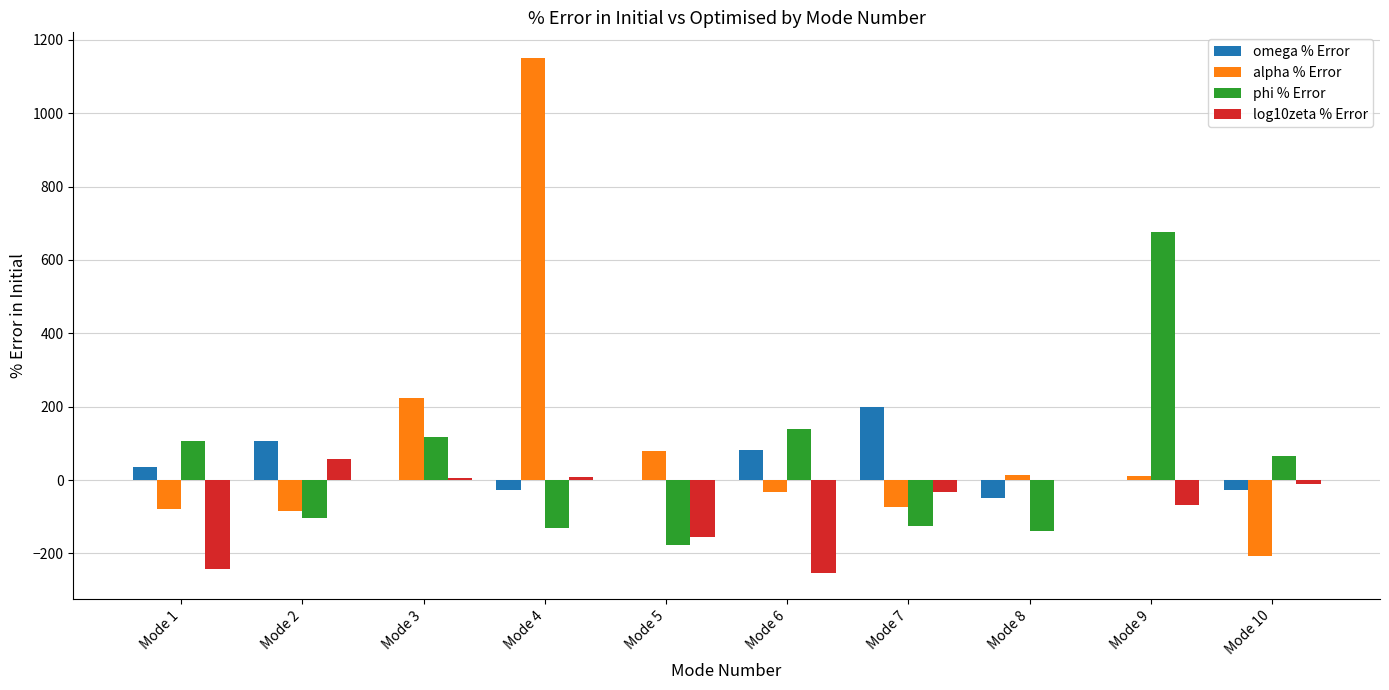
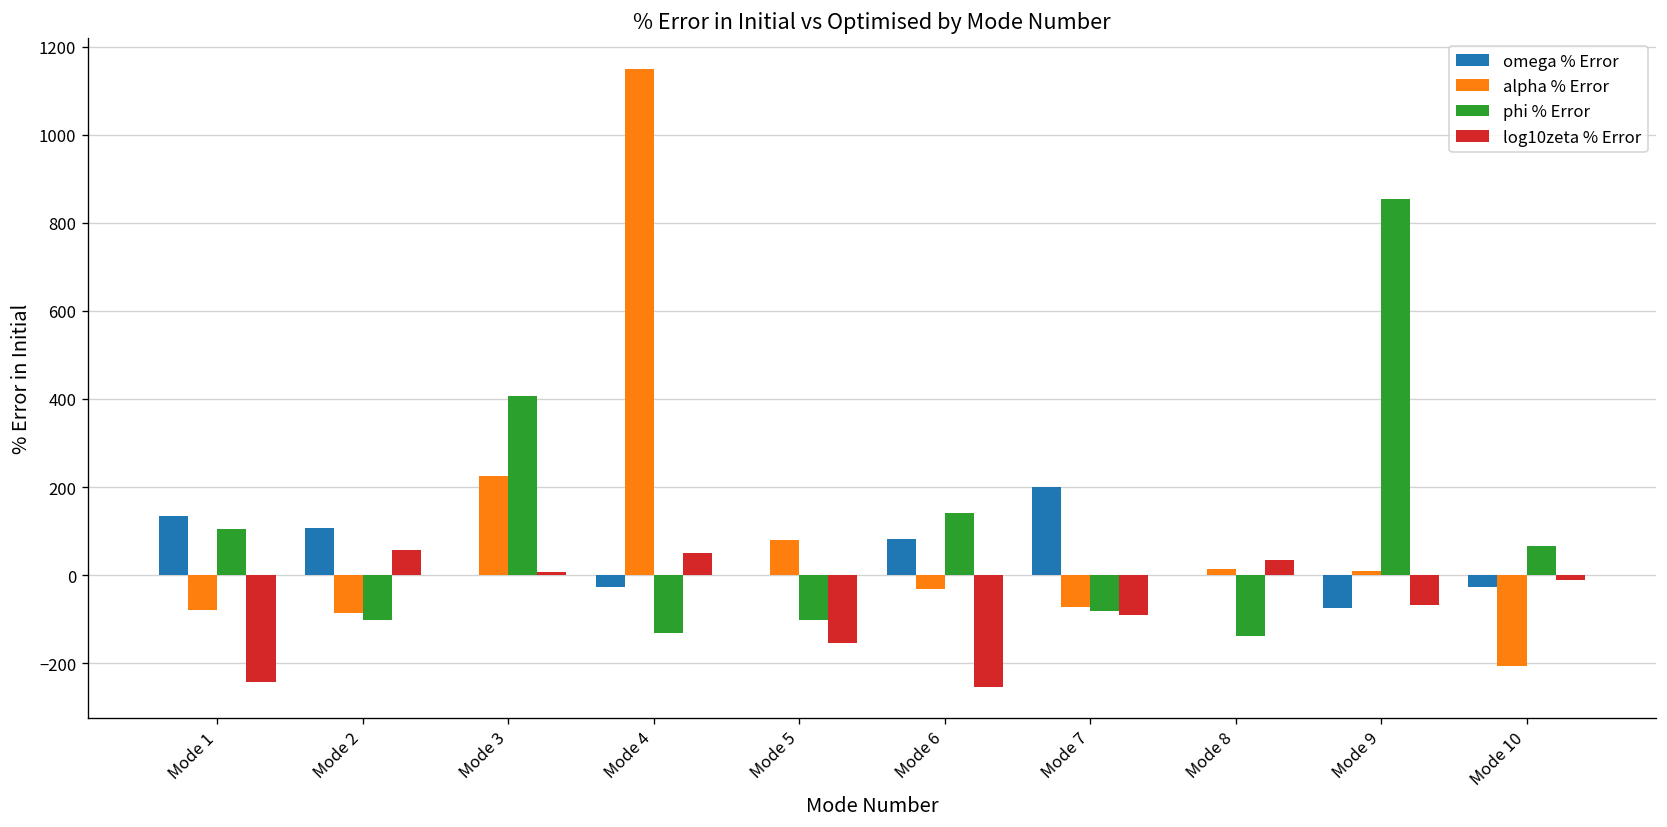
omega % Error, Mode 1: 40 -> 130
phi % Error, Mode 3: 120 -> 410
log10zeta % Error, Mode 4: 10 -> 50
phi % Error, Mode 5: -180 -> -100
phi % Error, Mode 7: -130 -> -80
log10zeta % Error, Mode 7: -30 -> -90
omega % Error, Mode 8: -50 -> 0
log10zeta % Error, Mode 8: 0 -> 30
omega % Error, Mode 9: 0 -> -70
phi % Error, Mode 9: 680 -> 850
